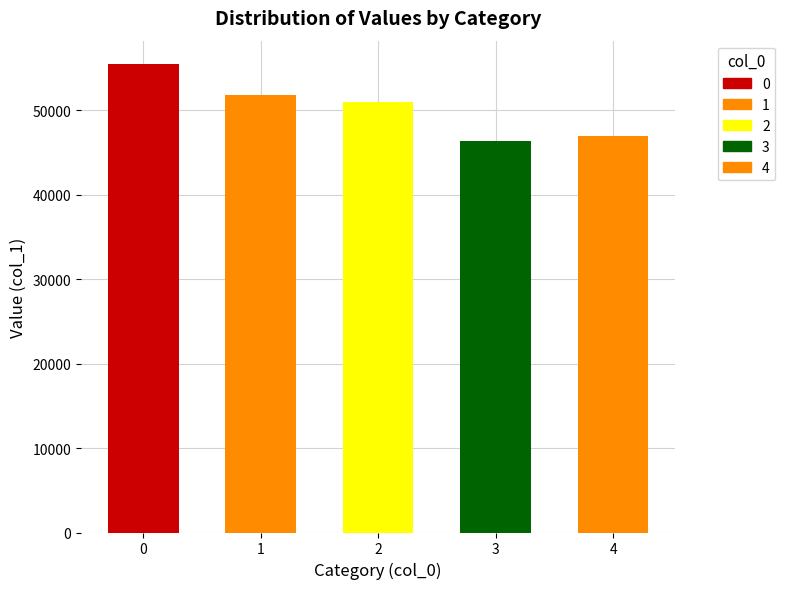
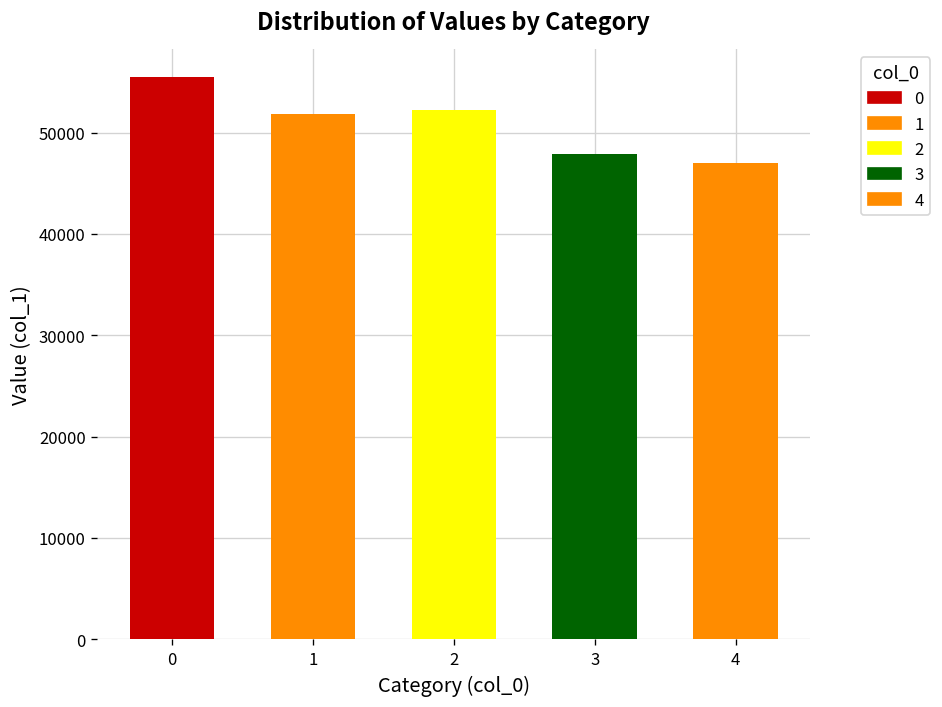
2: 51000 -> 52000
3: 46000 -> 48000
